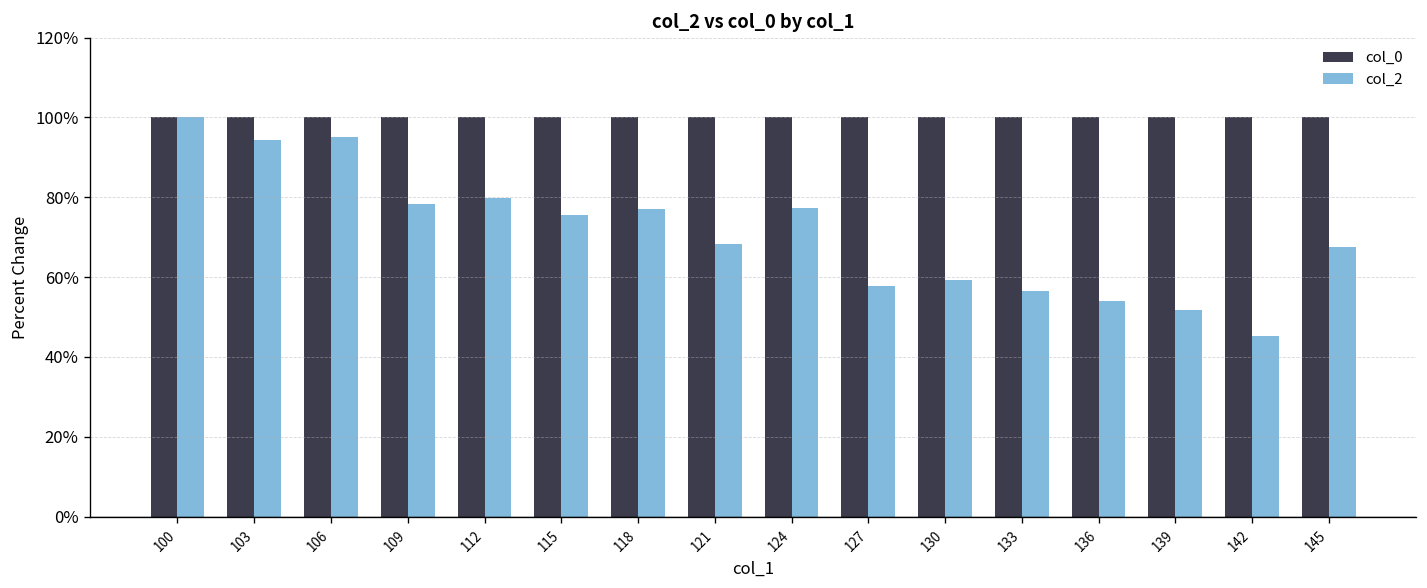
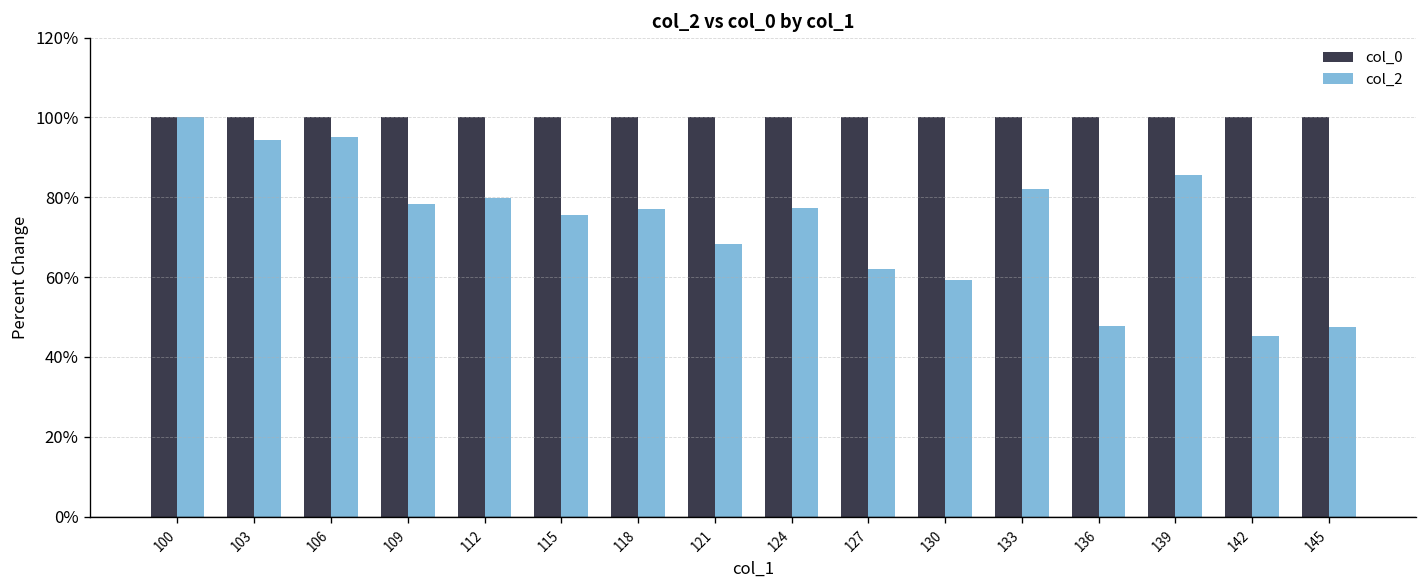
col_2, 127: 58% -> 62%
col_2, 133: 57% -> 82%
col_2, 136: 54% -> 48%
col_2, 139: 52% -> 86%
col_2, 145: 68% -> 48%
